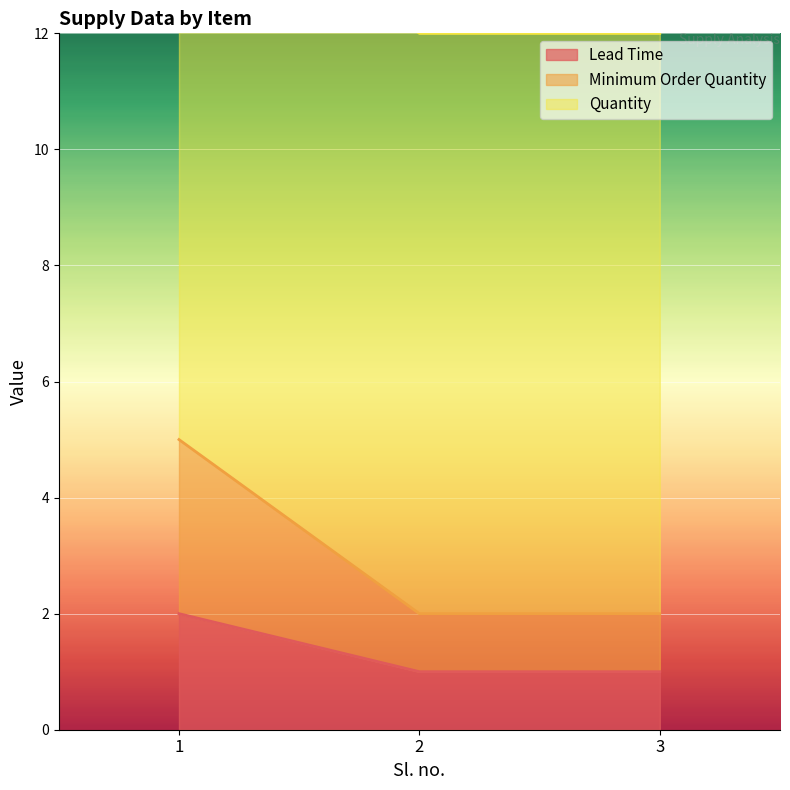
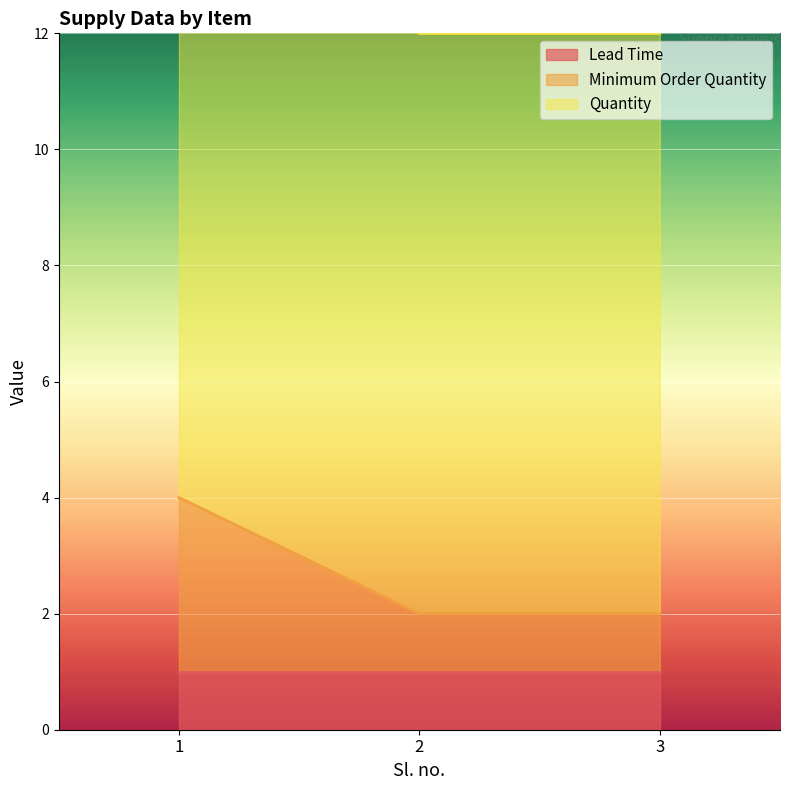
Lead Time, 1: 2 -> 1
